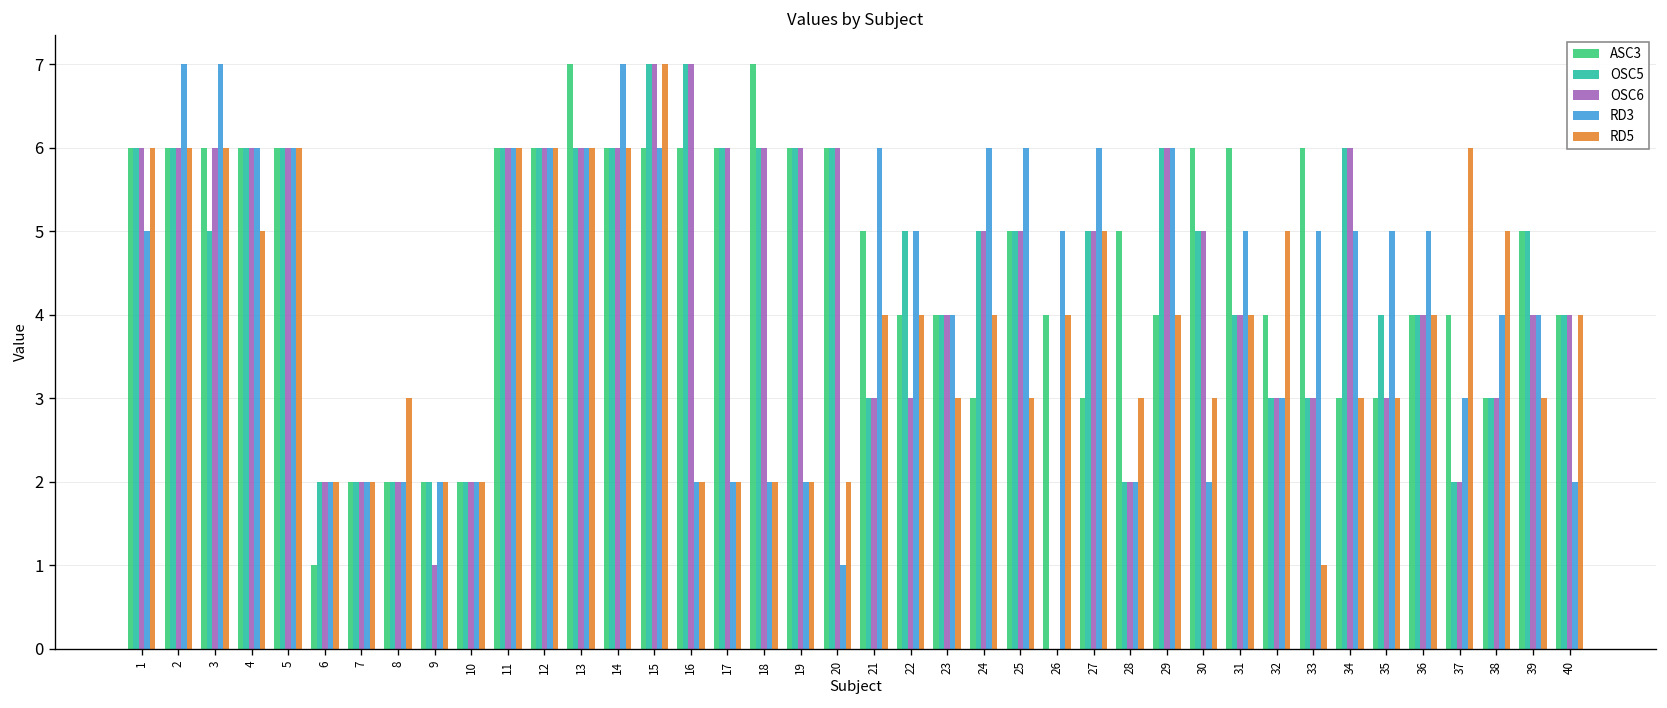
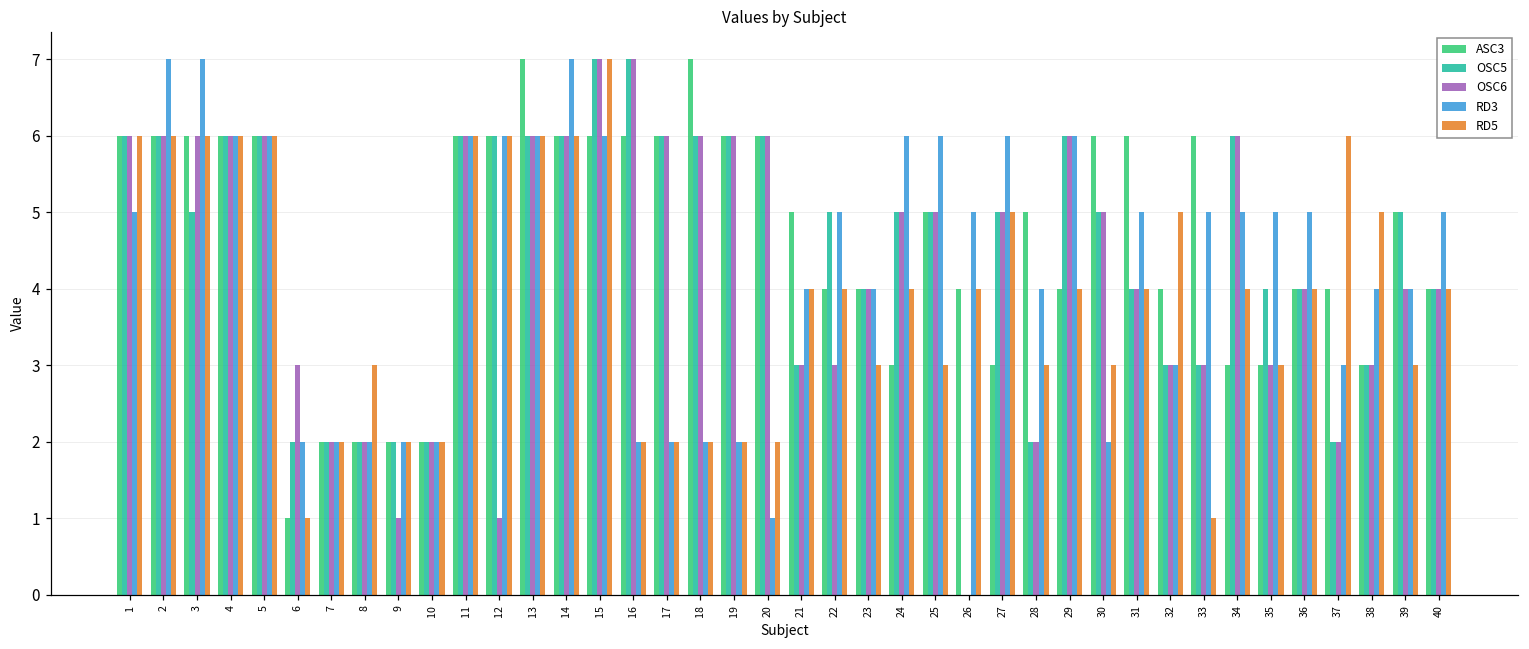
RD5, 4: 5 -> 6
OSC6, 6: 2 -> 3
RD5, 6: 2 -> 1
OSC6, 12: 6 -> 1
RD3, 21: 6 -> 4
RD3, 28: 2 -> 4
RD5, 34: 3 -> 4
RD3, 40: 2 -> 5
